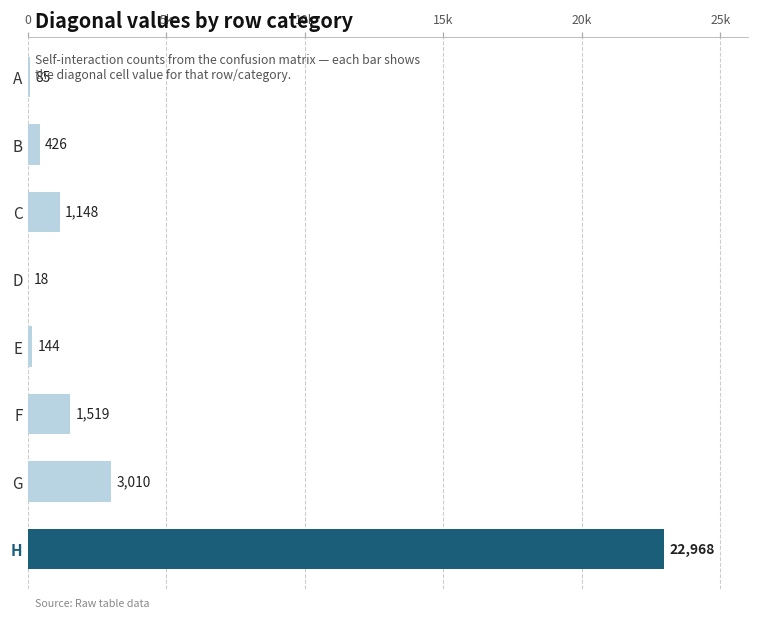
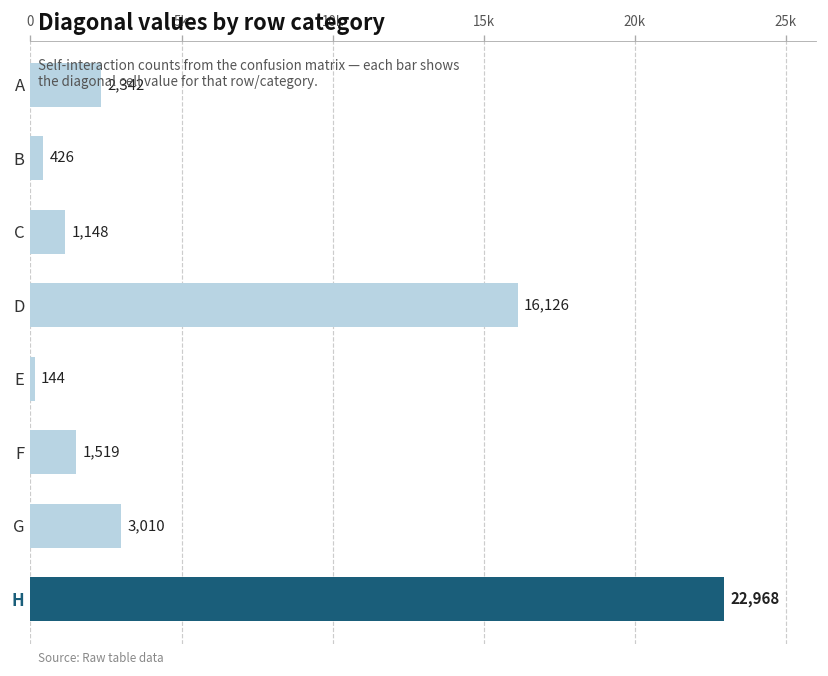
A: 85 -> 2,342
D: 18 -> 16,126
